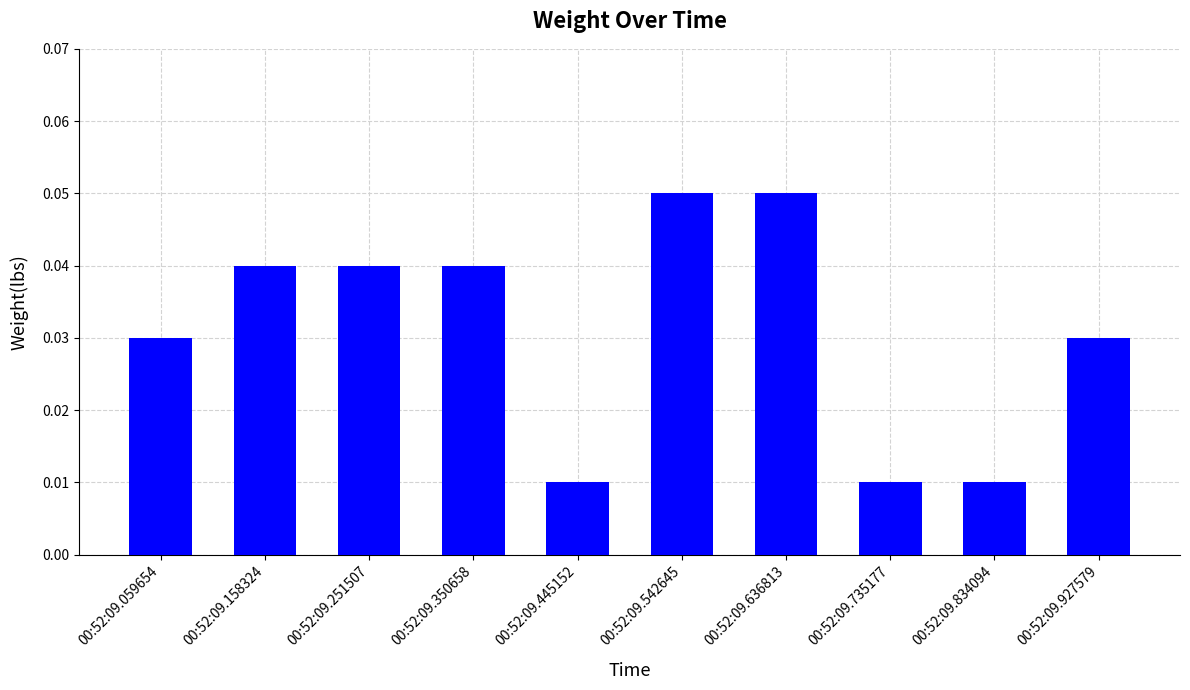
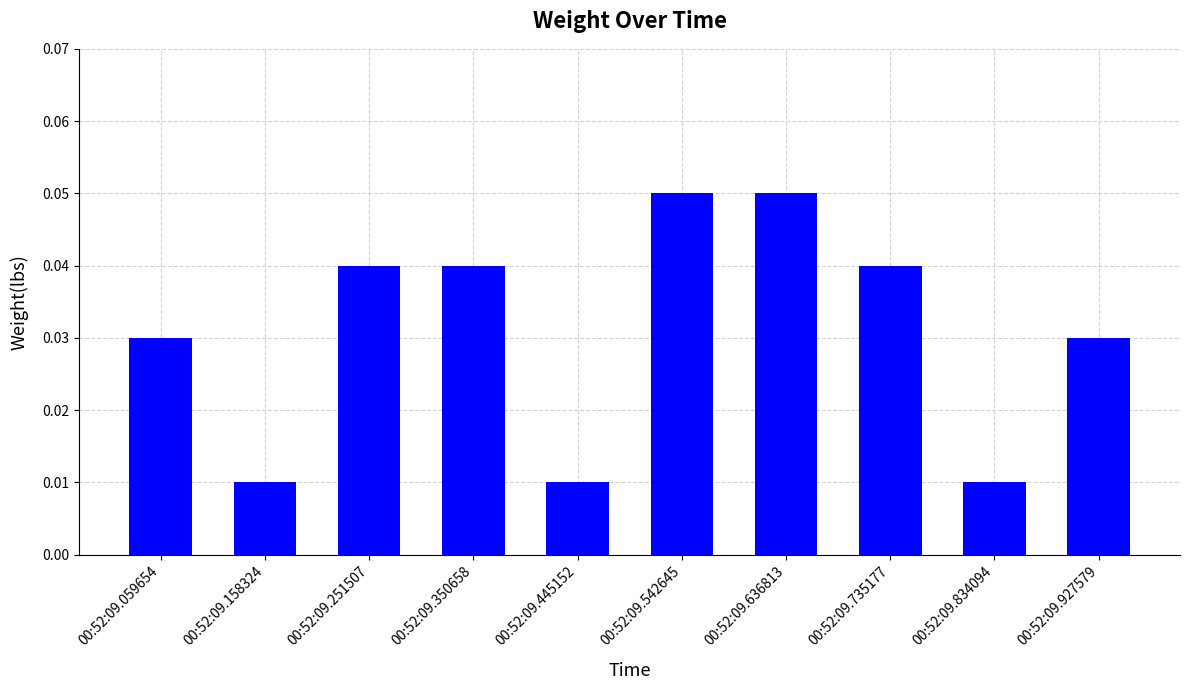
00:52:09.158324: 0.04 -> 0.01
00:52:09.735177: 0.01 -> 0.04
